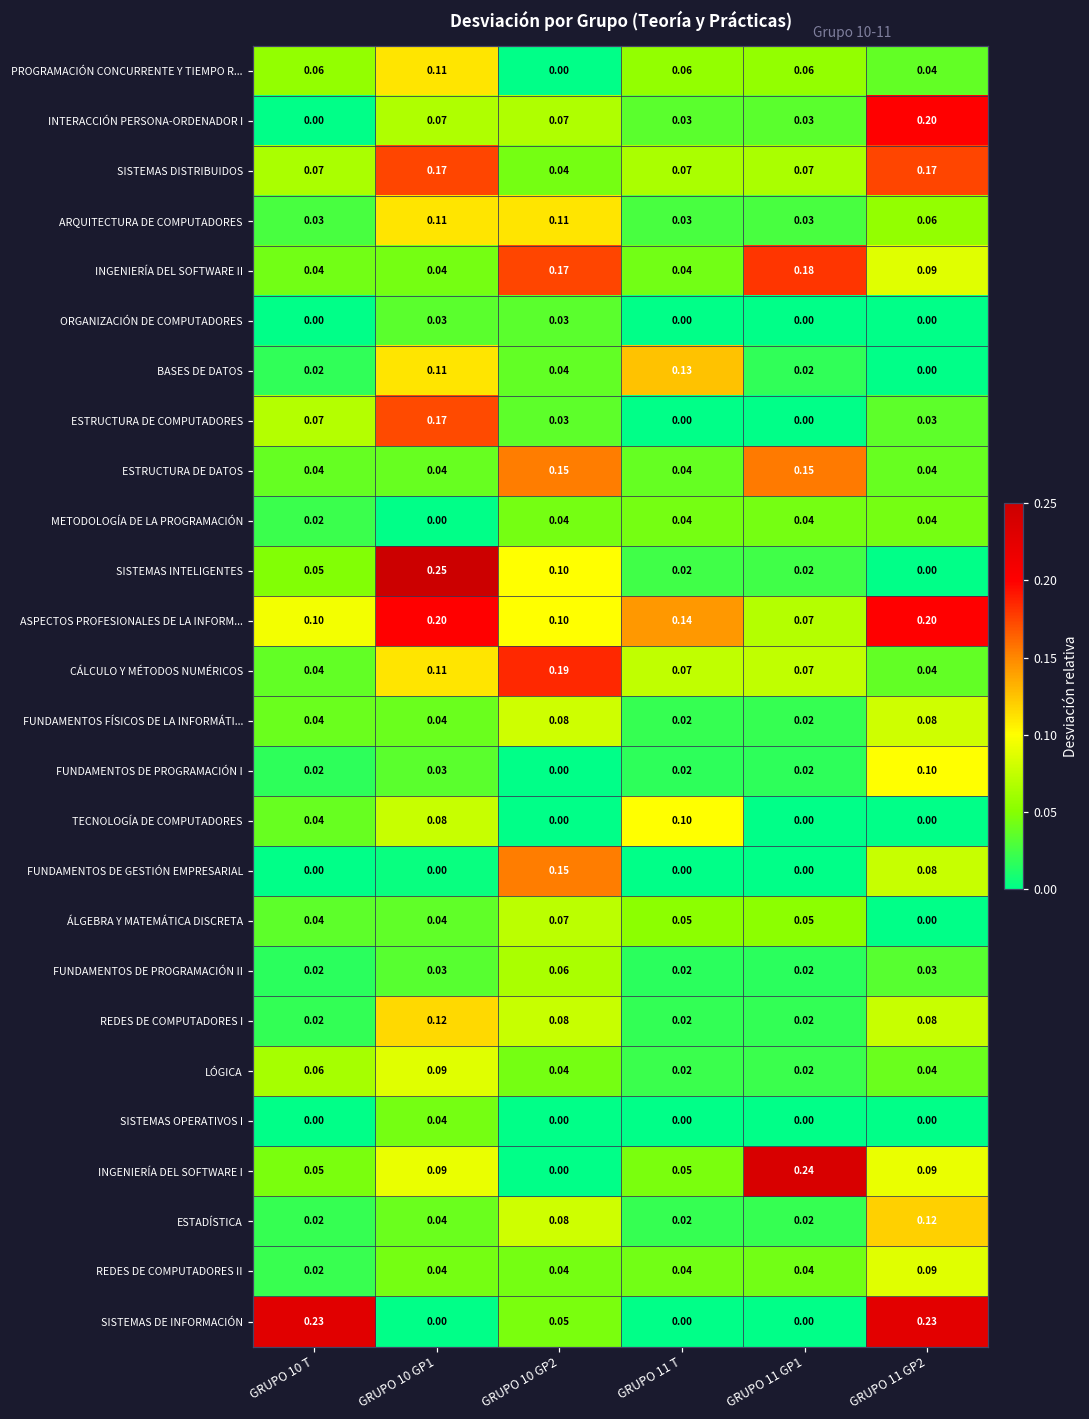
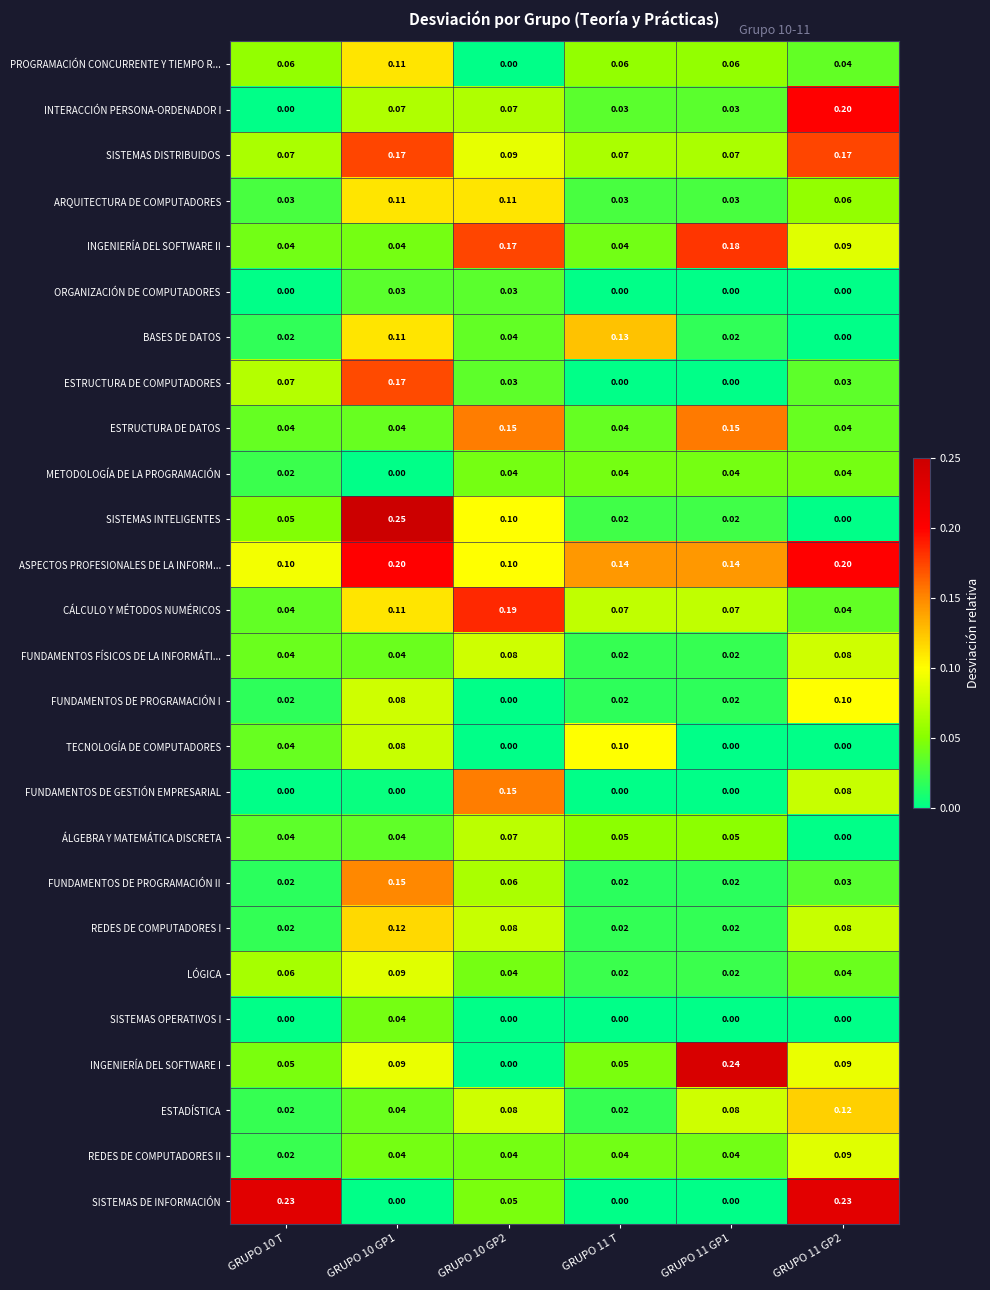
SISTEMAS DISTRIBUIDOS, GRUPO 10 GP2: 0.04 -> 0.09
ASPECTOS PROFESIONALES DE LA INFORM..., GRUPO 11 GP1: 0.07 -> 0.14
FUNDAMENTOS DE PROGRAMACIÓN I, GRUPO 10 GP1: 0.03 -> 0.08
FUNDAMENTOS DE PROGRAMACIÓN II, GRUPO 10 GP1: 0.03 -> 0.15
ESTADÍSTICA, GRUPO 11 GP1: 0.02 -> 0.08
